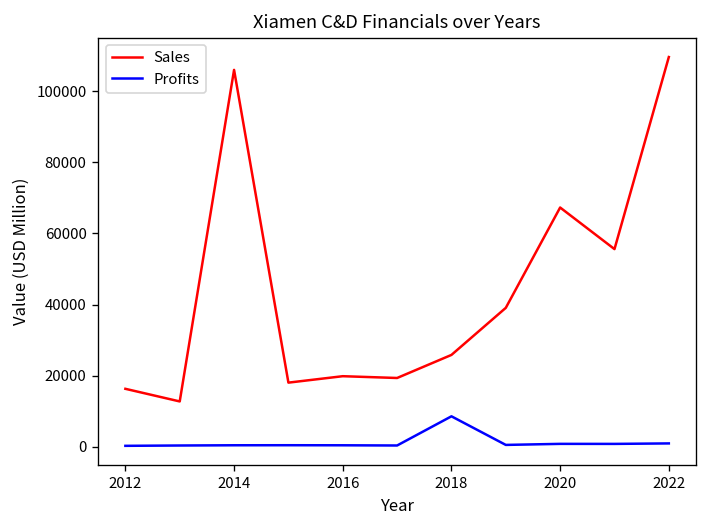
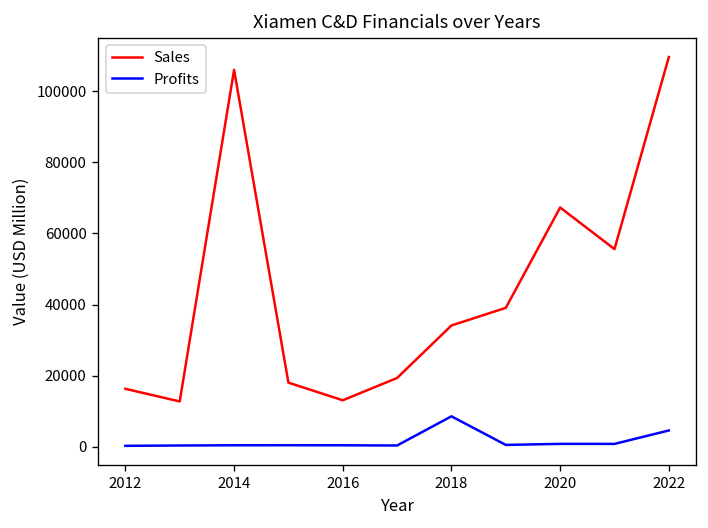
Sales, 2016: 20000 -> 13000
Sales, 2018: 26000 -> 34000
Profits, 2022: 1000 -> 5000
